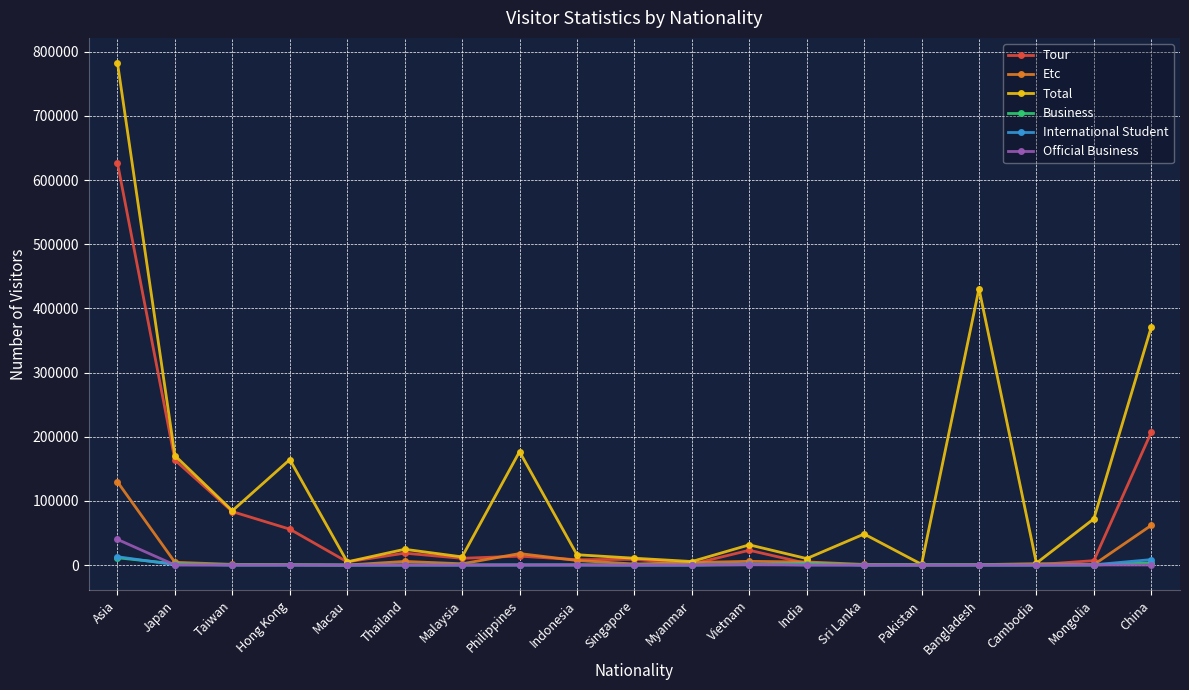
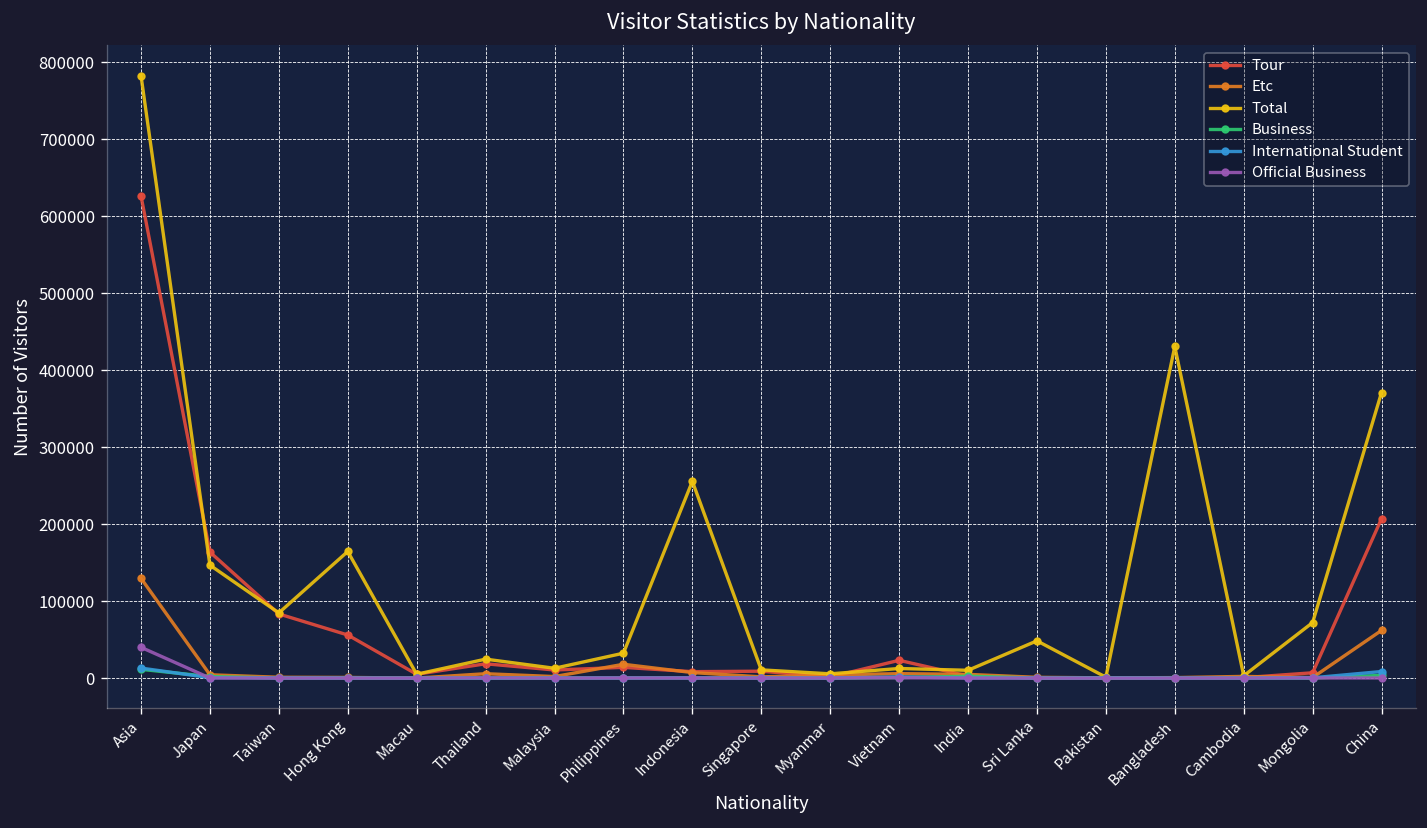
Total, Japan: 170000 -> 150000
Total, Philippines: 180000 -> 30000
Total, Indonesia: 20000 -> 260000
Total, Vietnam: 30000 -> 10000
